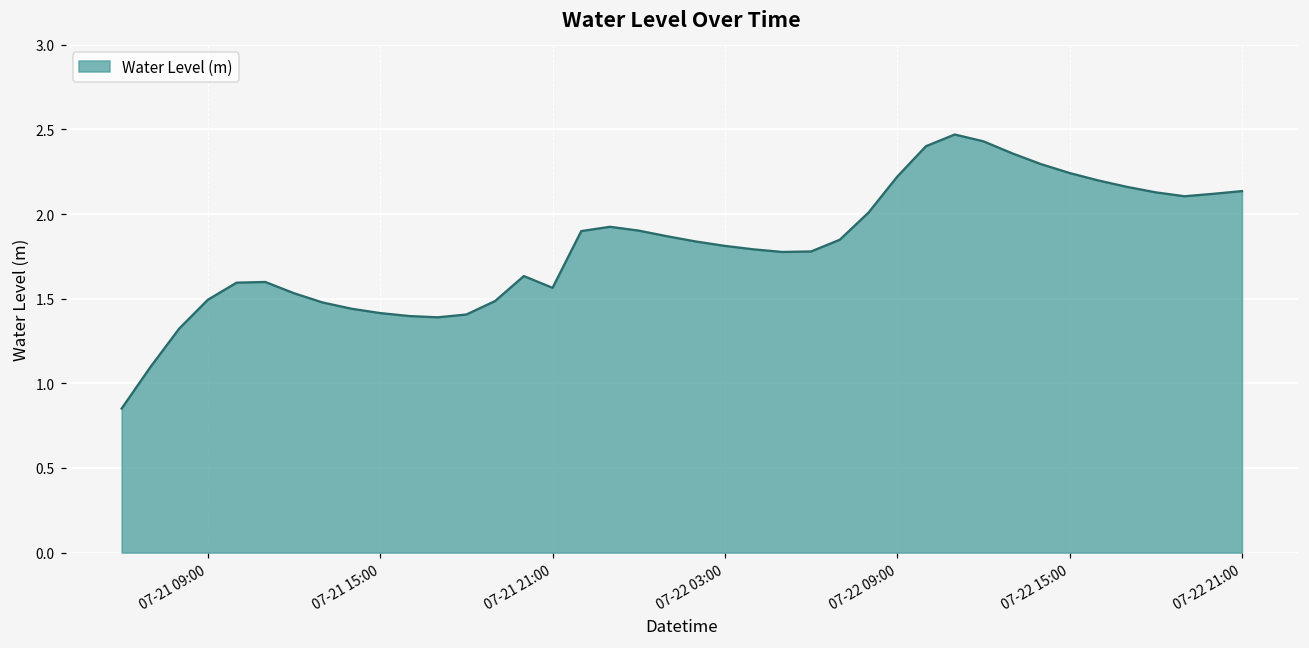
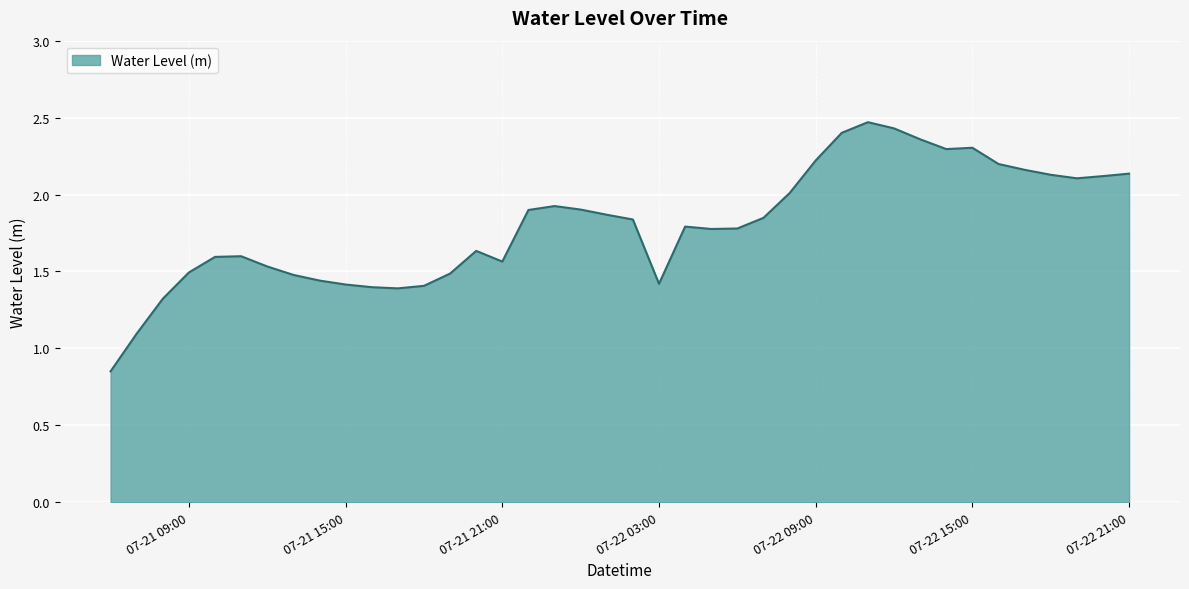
07-22 03:00: 1.81 -> 1.42
07-22 15:00: 2.24 -> 2.30
